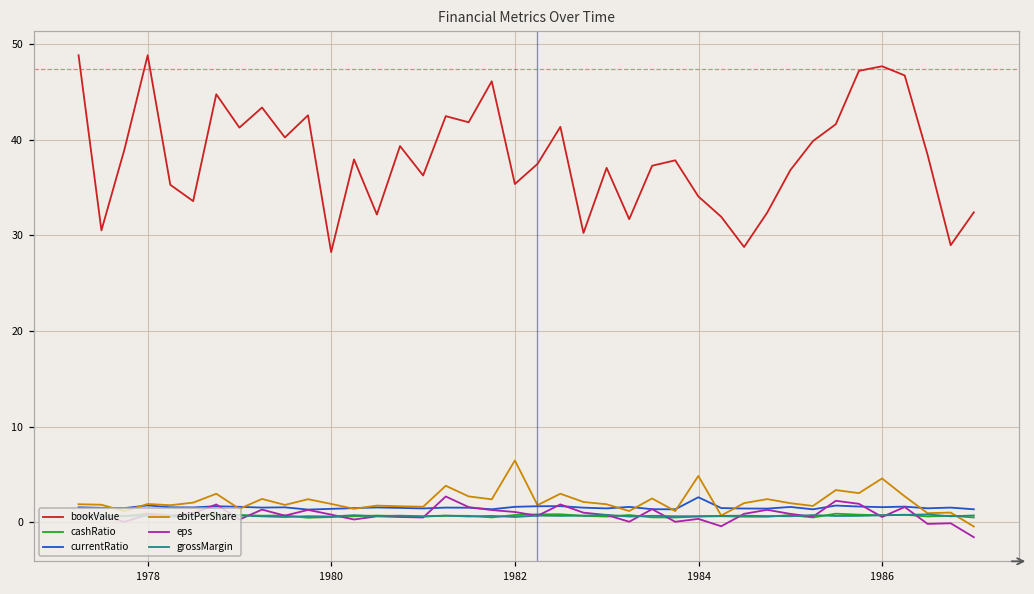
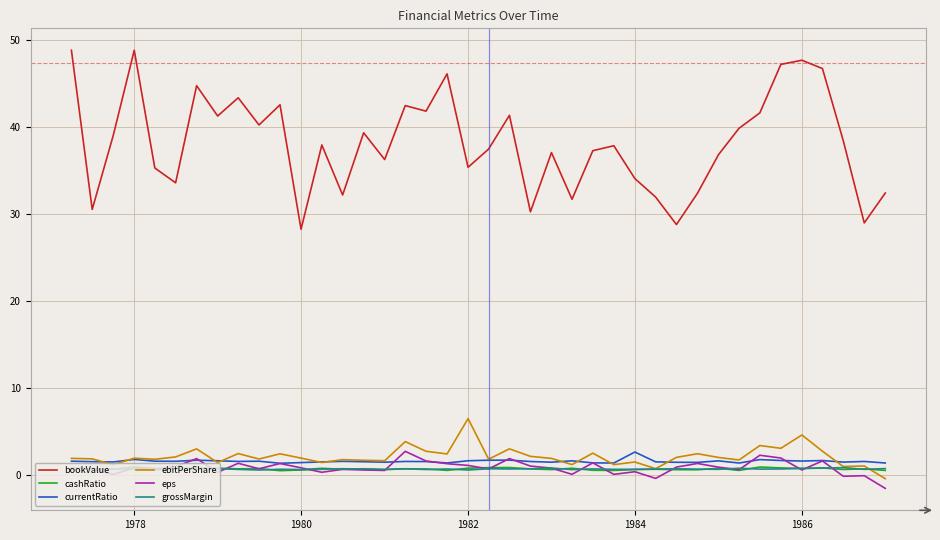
ebitPerShare, 1984: 5 -> 1
